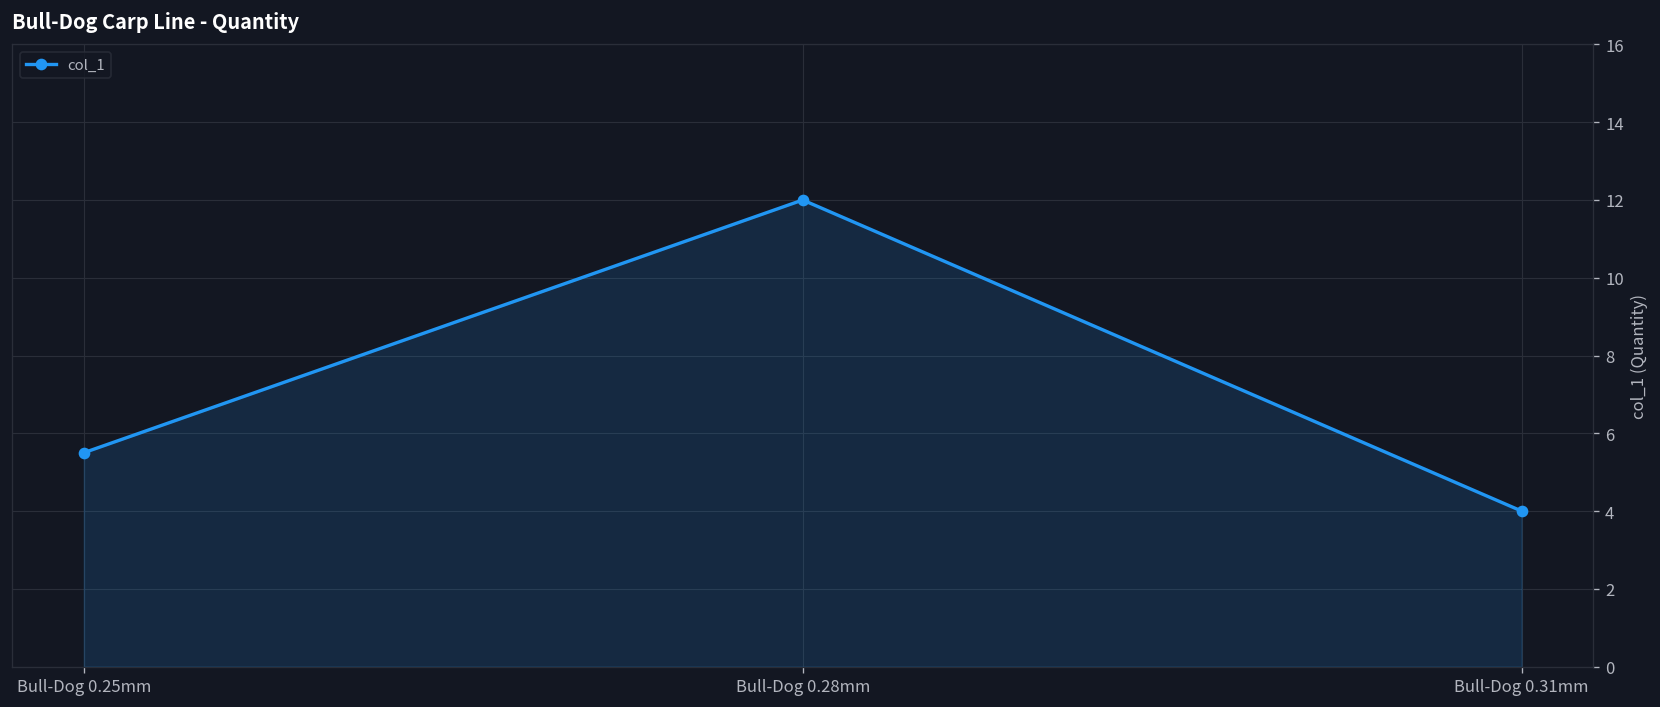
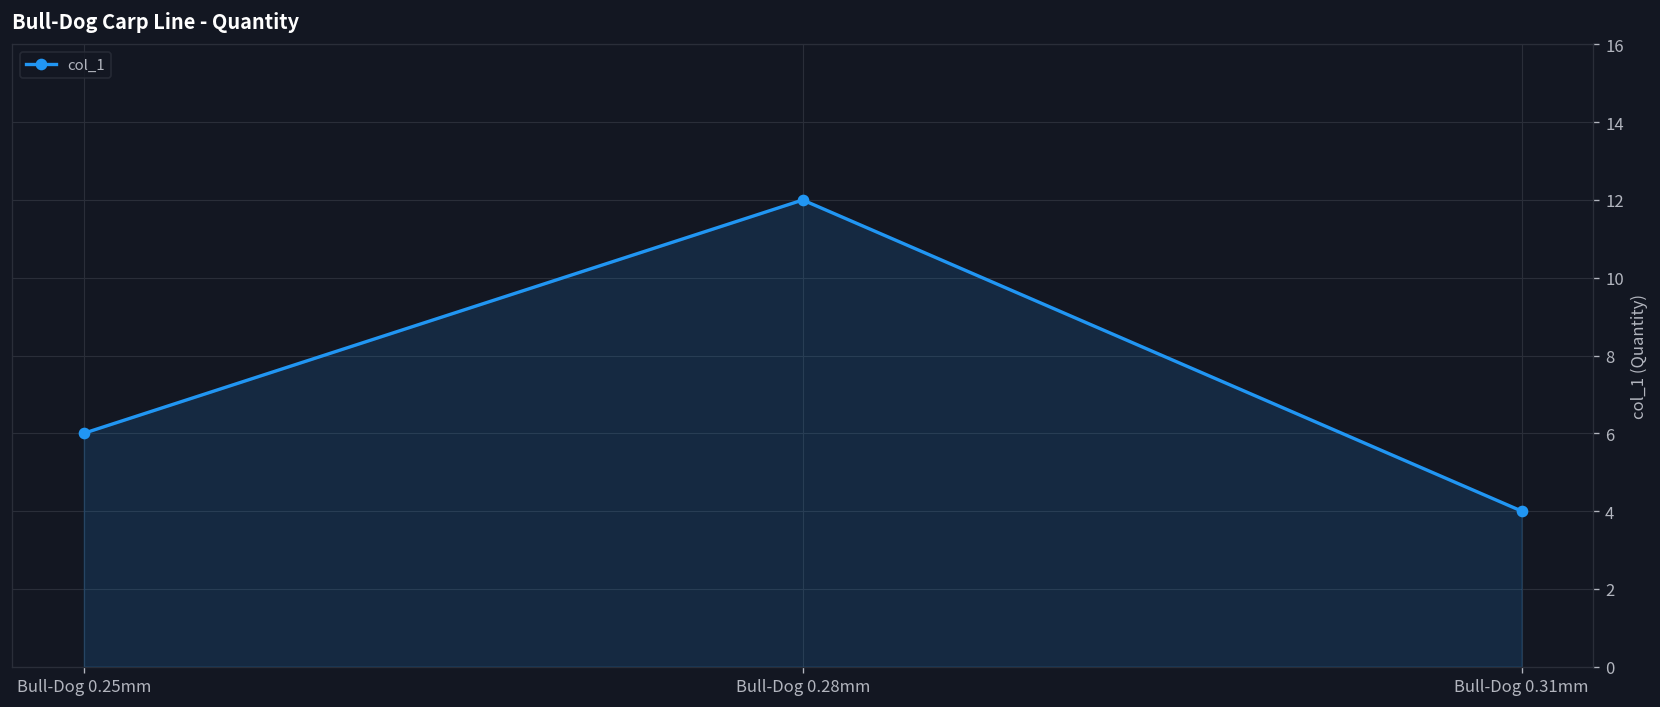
Bull-Dog 0.25mm: 5.5 -> 6.0
